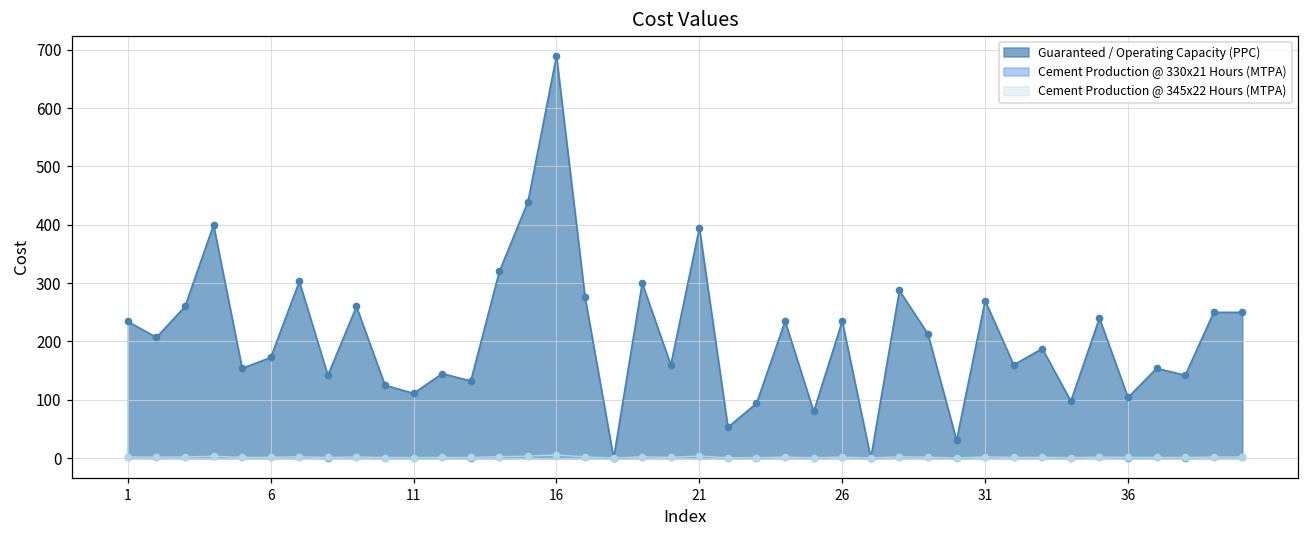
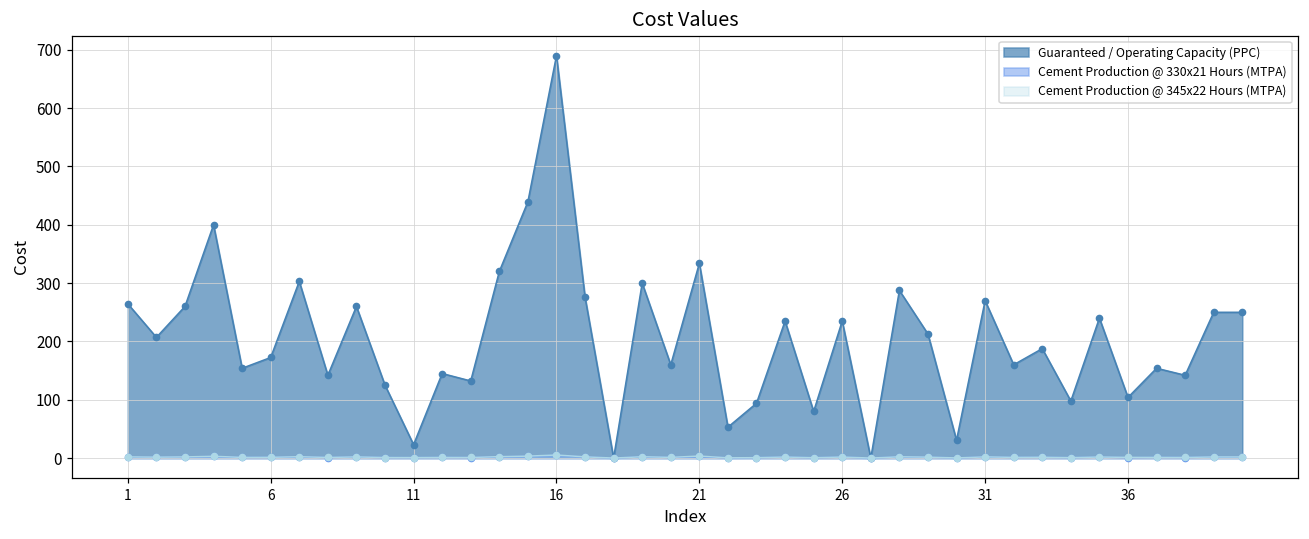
Guaranteed / Operating Capacity (PPC), 1: 230 -> 260
Guaranteed / Operating Capacity (PPC), 11: 110 -> 20
Guaranteed / Operating Capacity (PPC), 21: 400 -> 330
